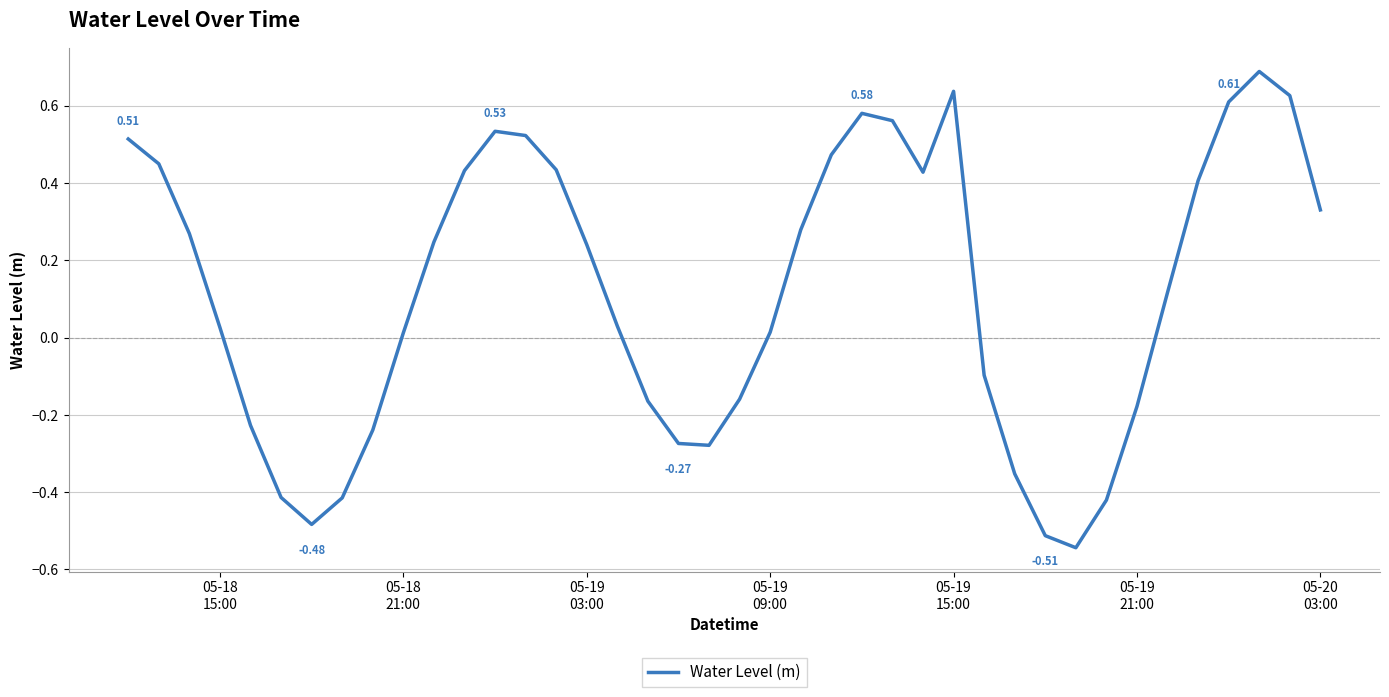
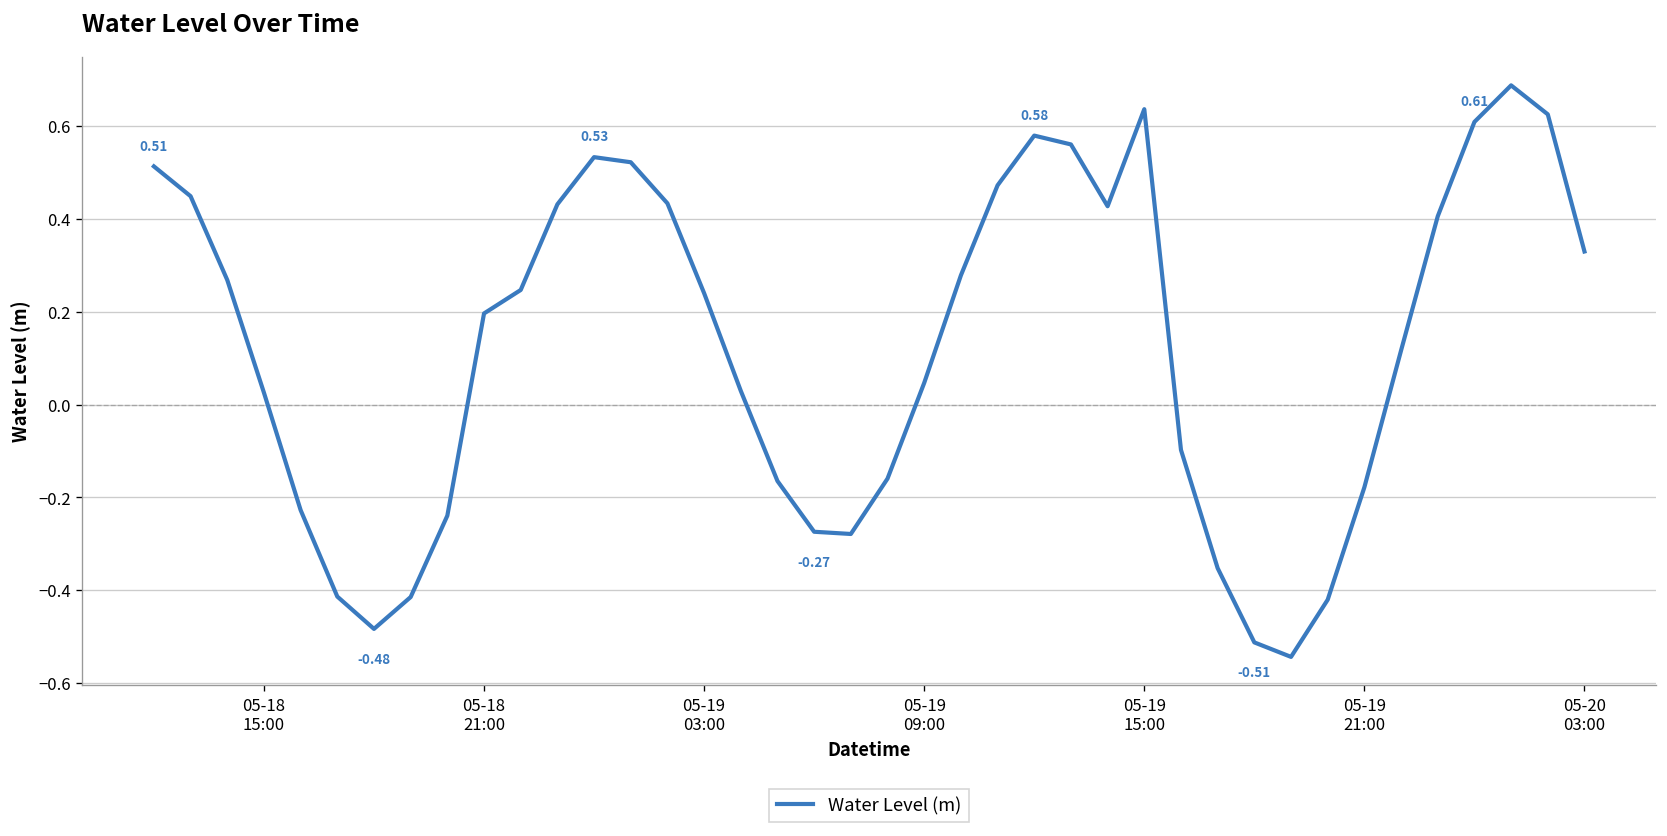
05-18 21:00: 0.01 -> 0.20
05-19 09:00: 0.01 -> 0.05
